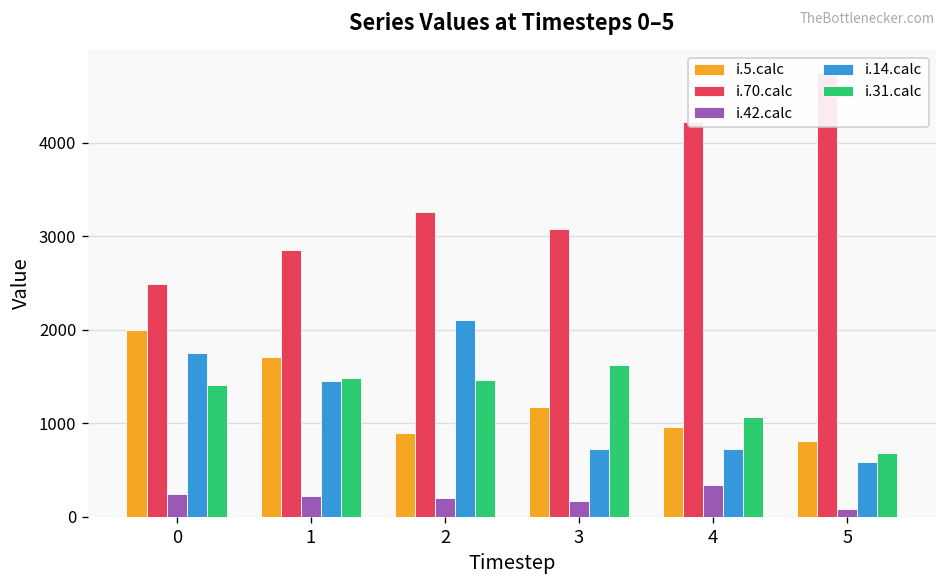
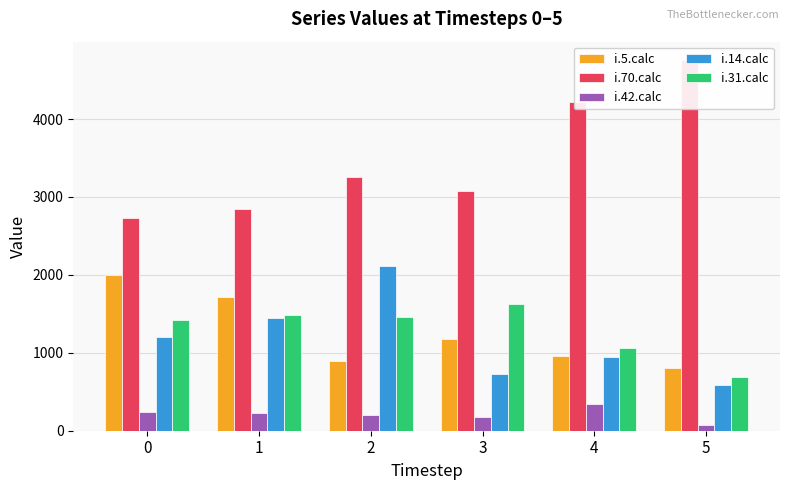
i.70.calc, 0: 2500 -> 2700
i.14.calc, 0: 1800 -> 1200
i.14.calc, 4: 700 -> 900
